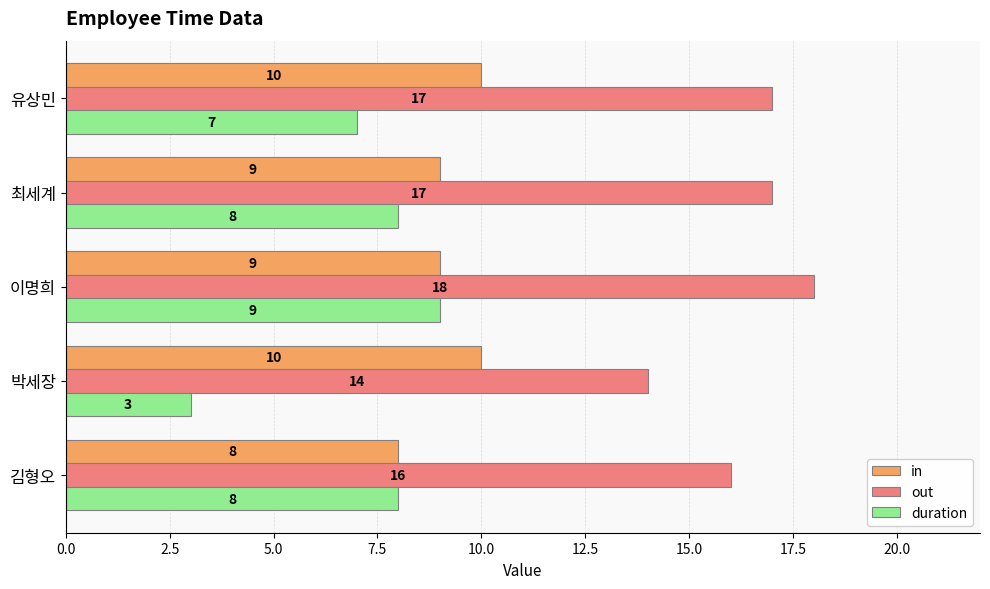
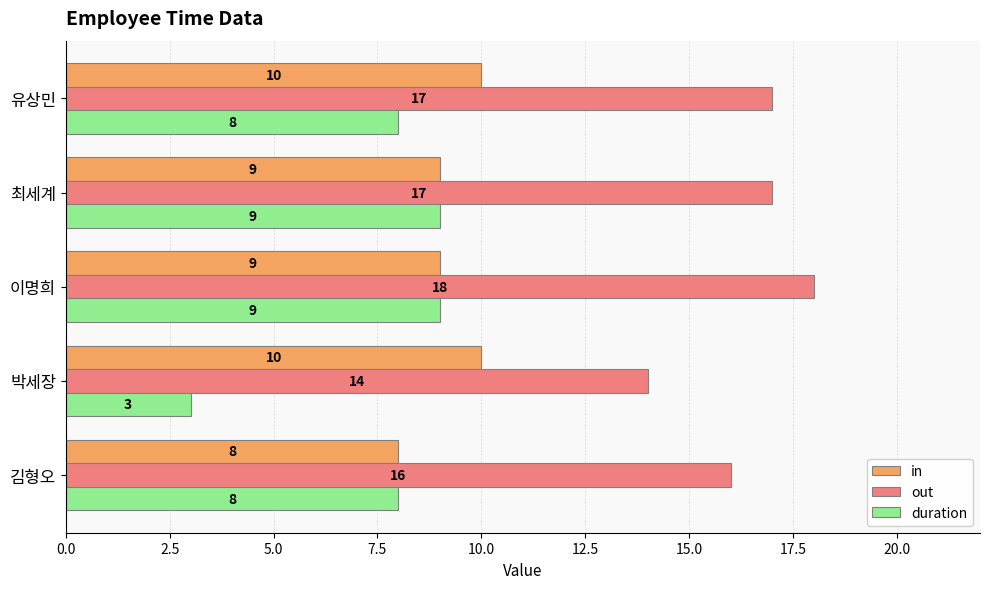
duration, 유상민: 7 -> 8
duration, 최세계: 8 -> 9
